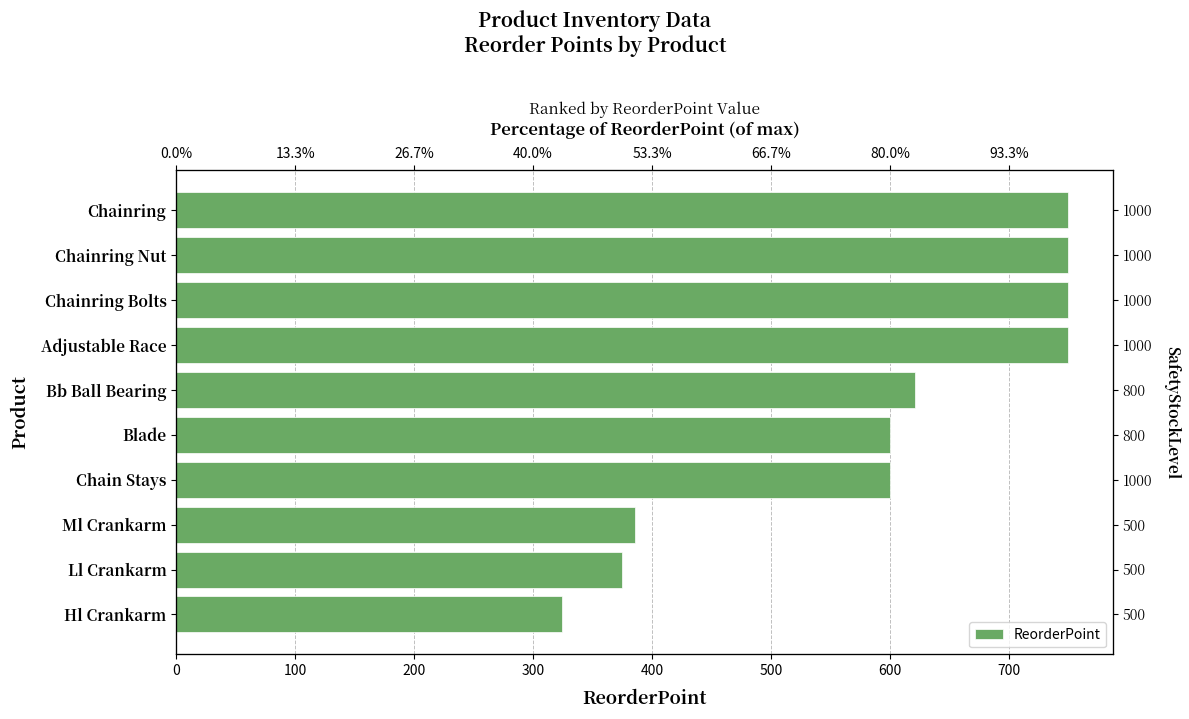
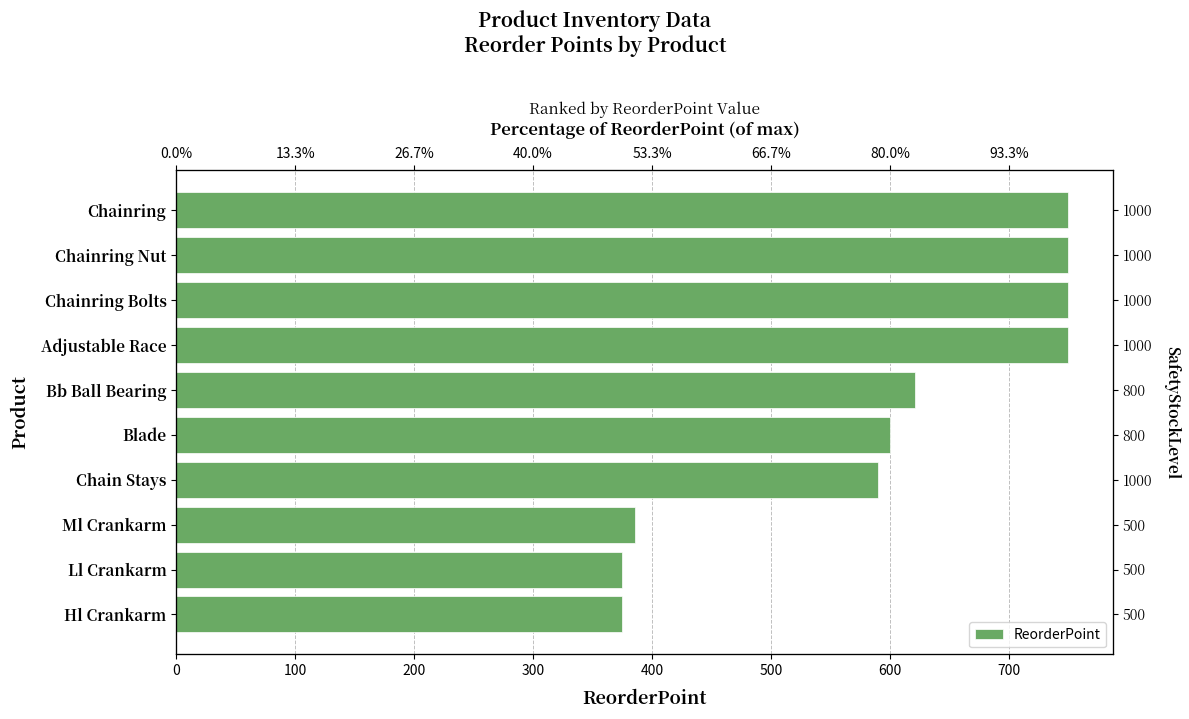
Chain Stays: 600 -> 590
Hl Crankarm: 324 -> 375
